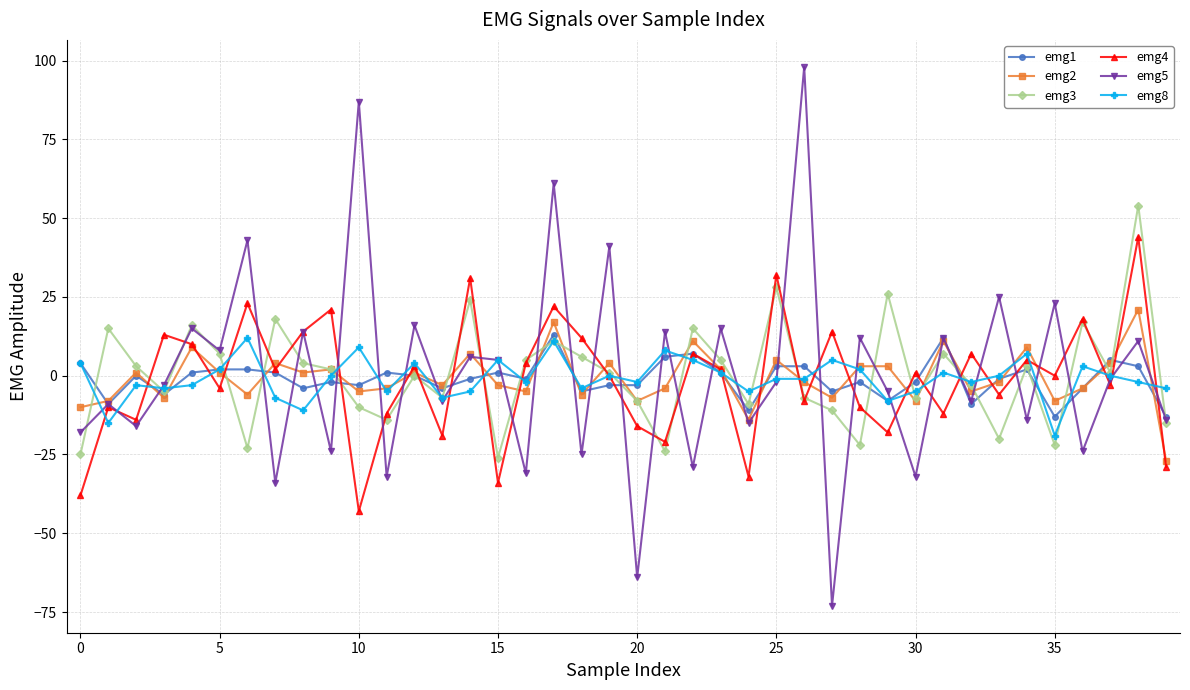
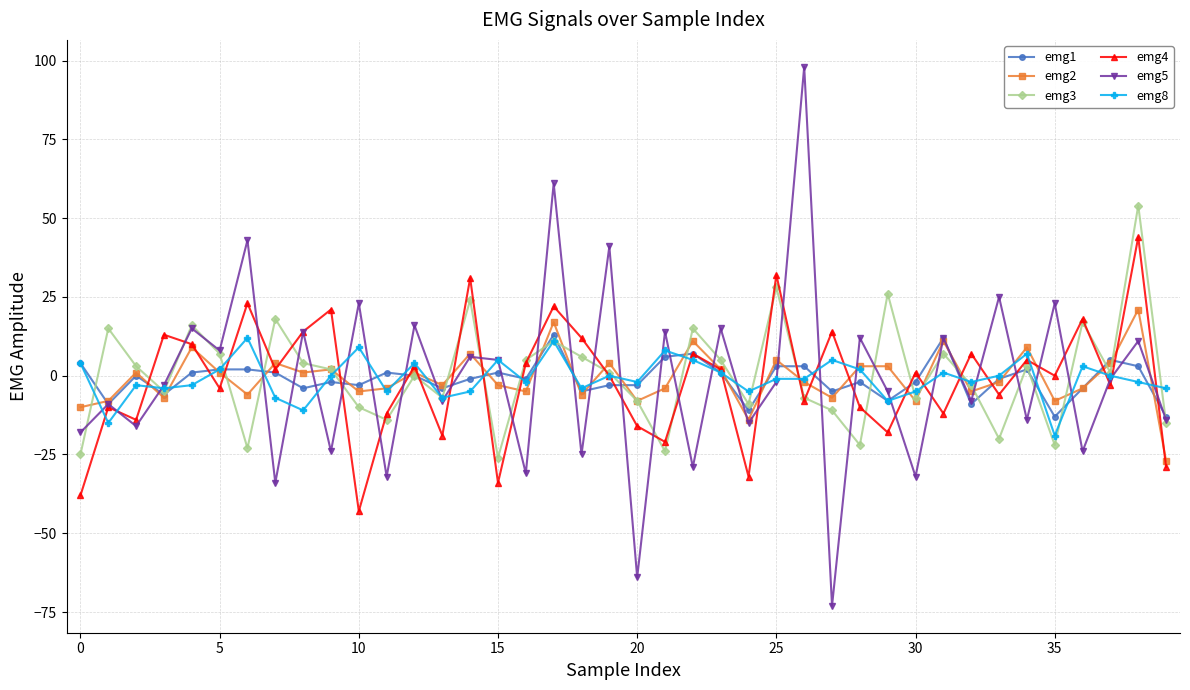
emg5, 10: 87 -> 23
